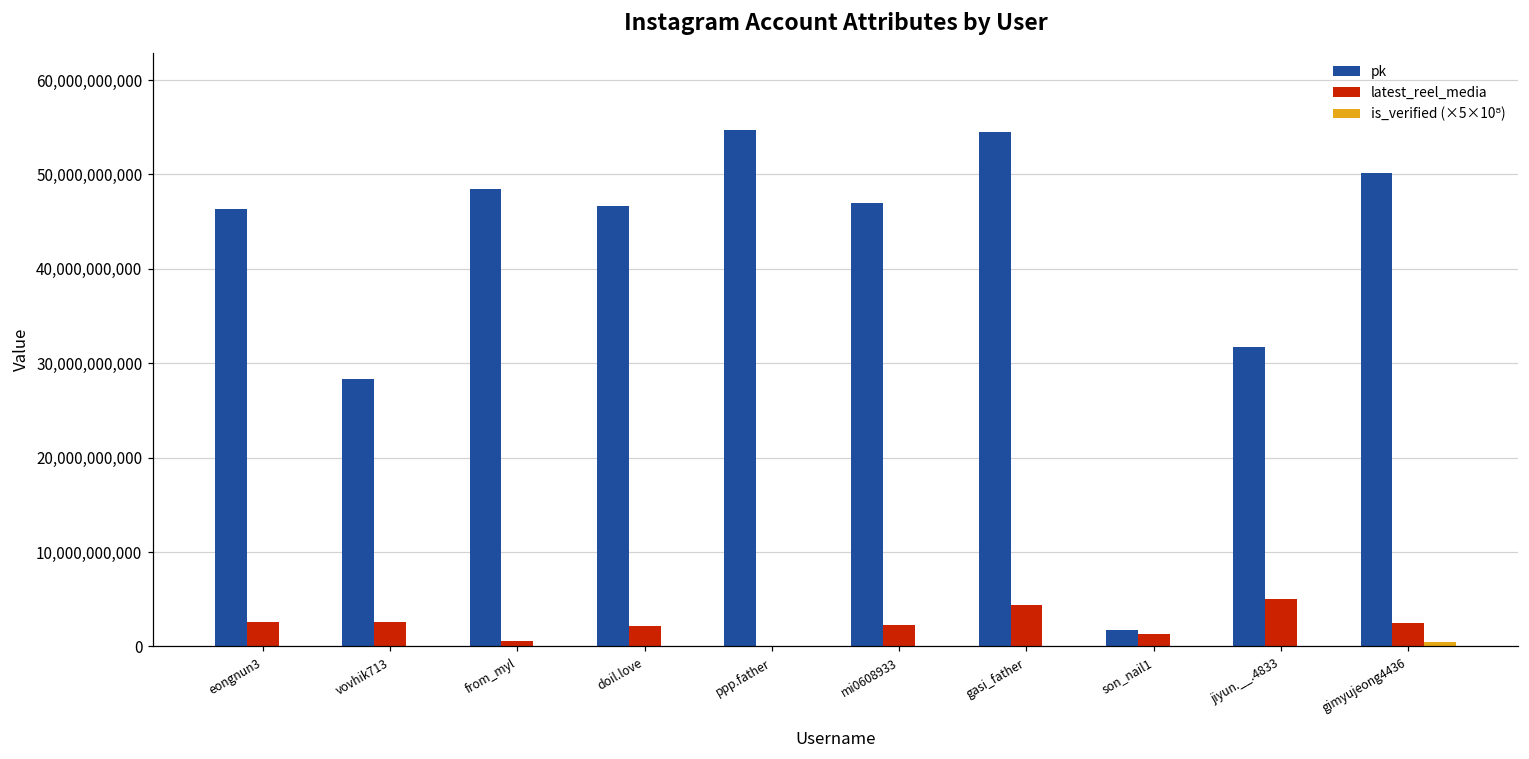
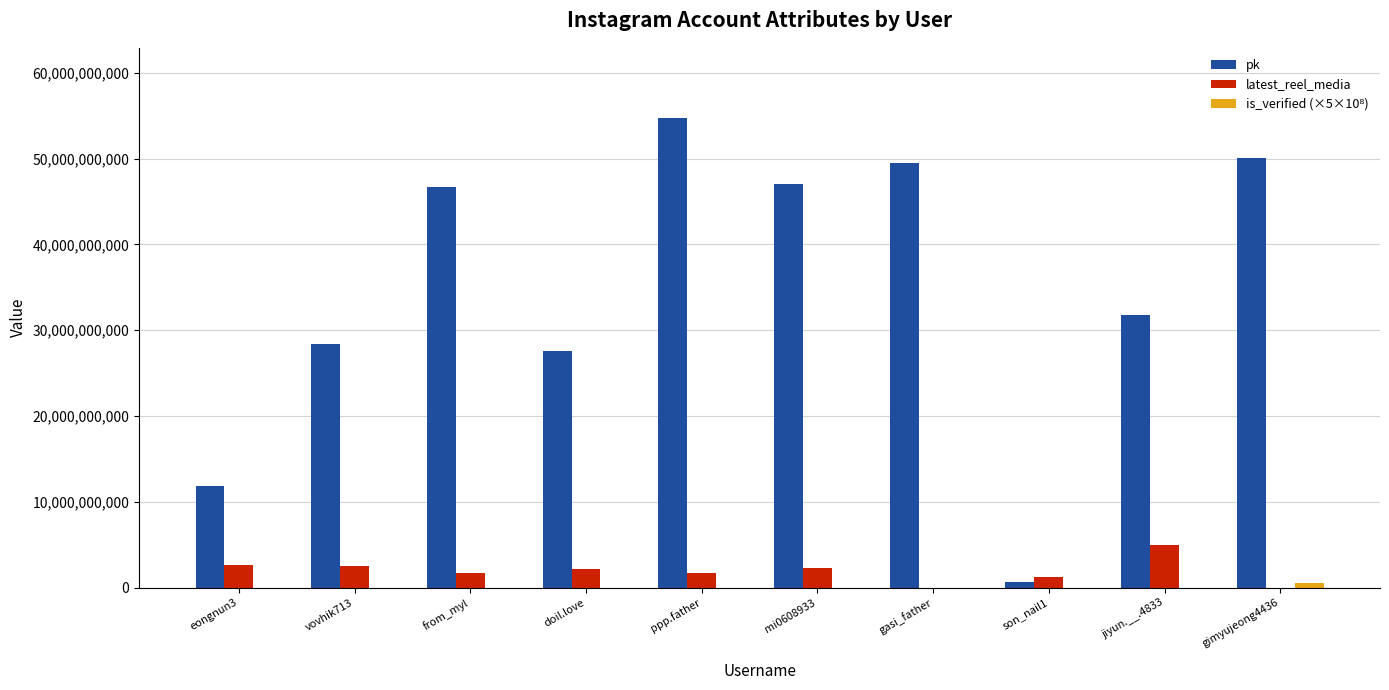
pk, eongnun3: 46,000,000,000 -> 12,000,000,000
pk, from_myl: 48,000,000,000 -> 47,000,000,000
latest_reel_media, from_myl: 1,000,000,000 -> 2,000,000,000
pk, doil.love: 47,000,000,000 -> 28,000,000,000
latest_reel_media, ppp.father: 0 -> 2,000,000,000
pk, gasi_father: 54,000,000,000 -> 49,000,000,000
latest_reel_media, gasi_father: 4,000,000,000 -> 0
pk, son_nail1: 2,000,000,000 -> 1,000,000,000
latest_reel_media, gimyujeong4436: 2,000,000,000 -> 0
